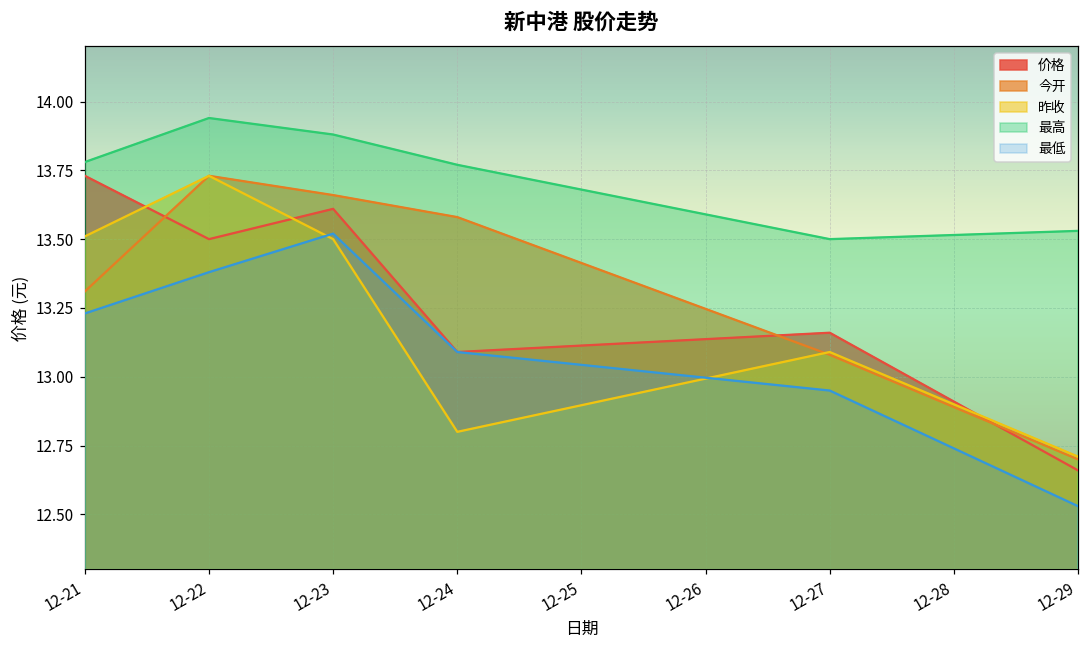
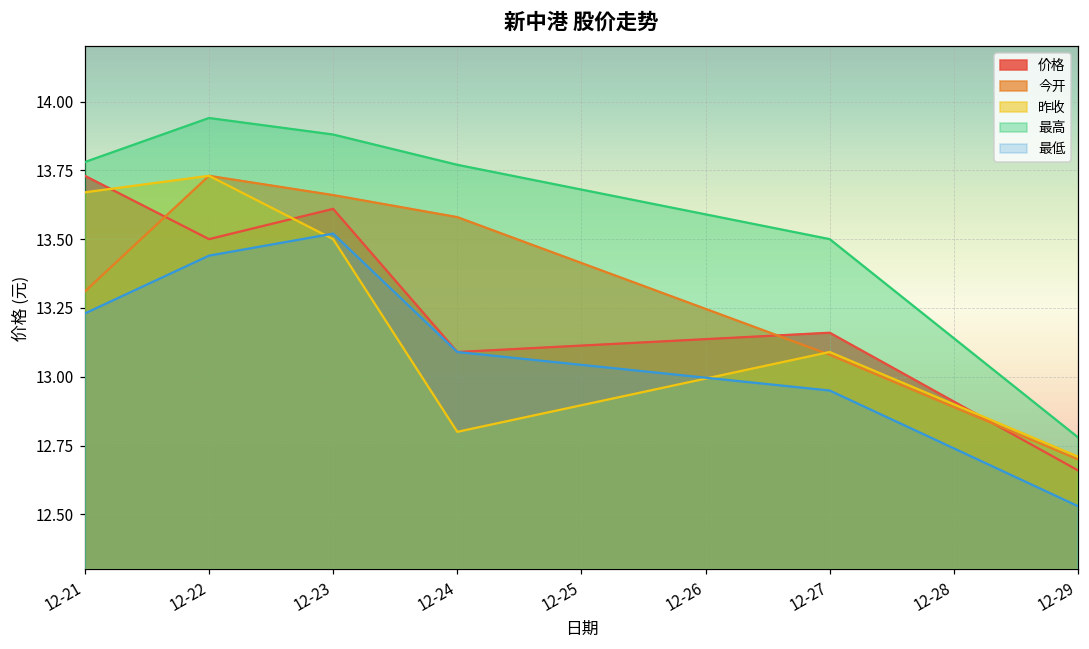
昨收, 12-21: 13.51 -> 13.67
最低, 12-22: 13.38 -> 13.44
最高, 12-29: 13.53 -> 12.78
